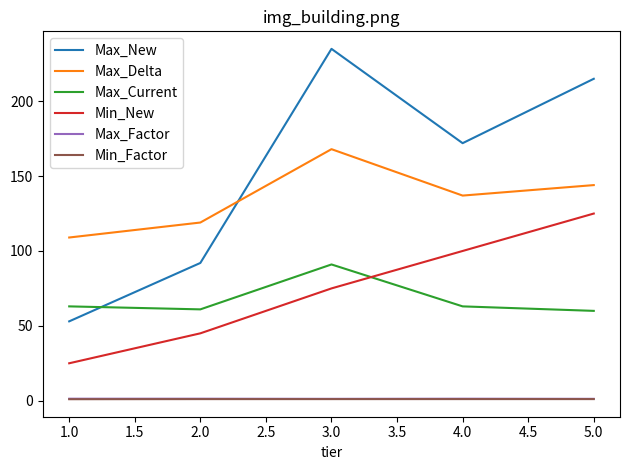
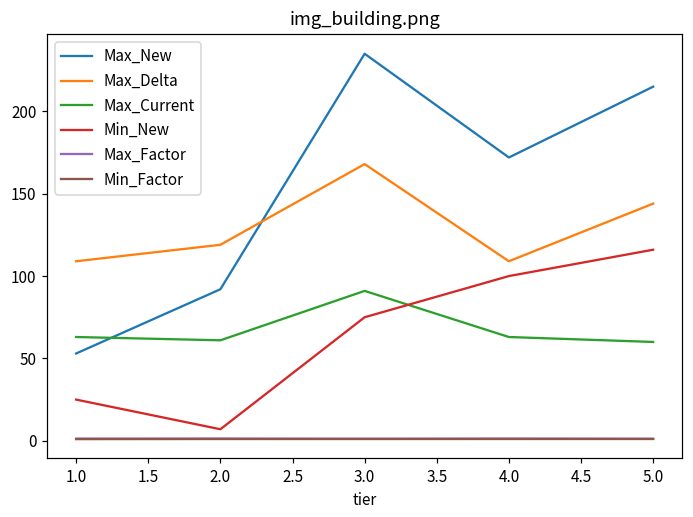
Min_New, 2.0: 45 -> 7
Max_Delta, 4.0: 137 -> 109
Min_New, 5.0: 125 -> 116
